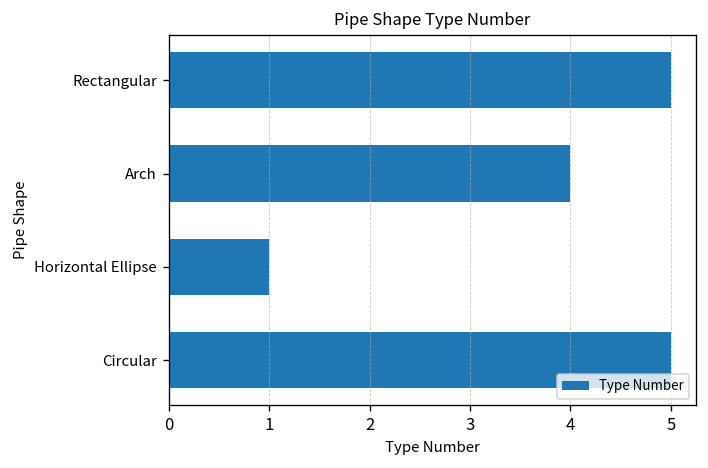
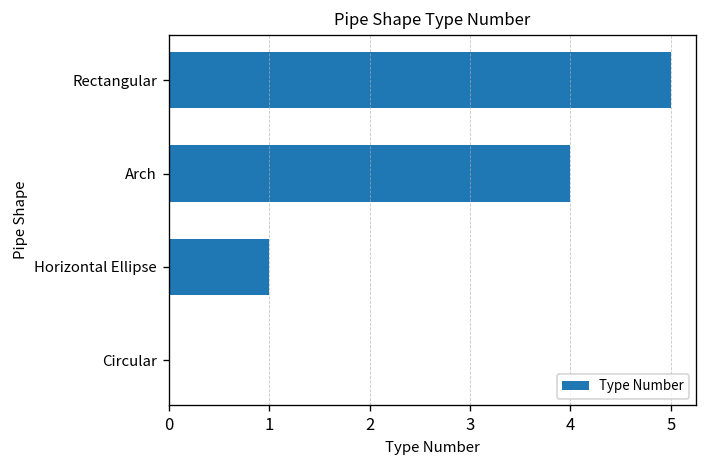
Circular: 5 -> 0
